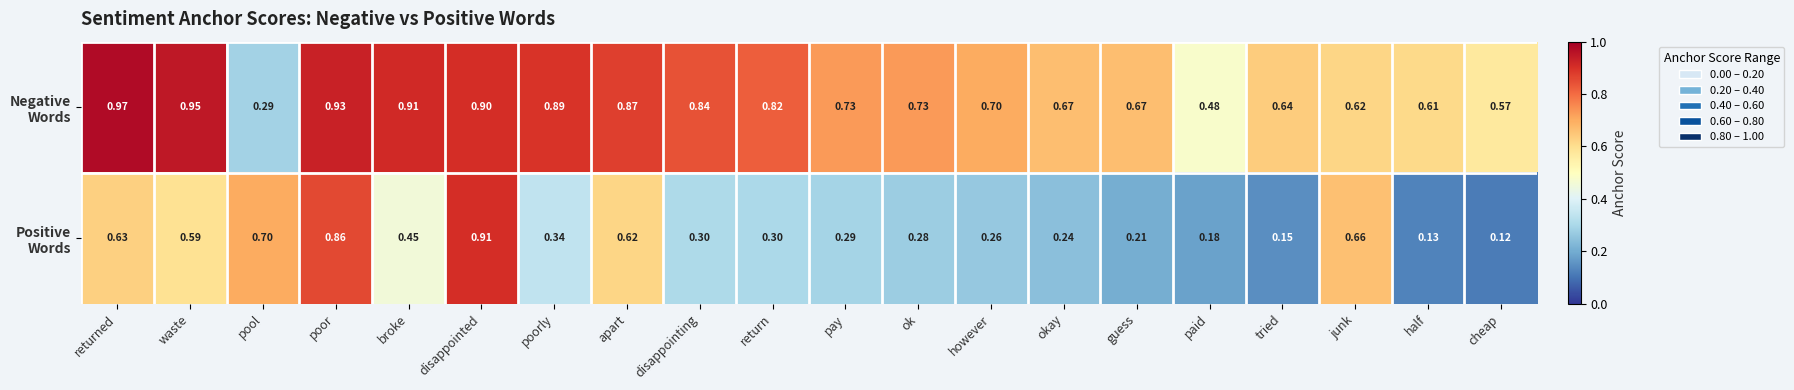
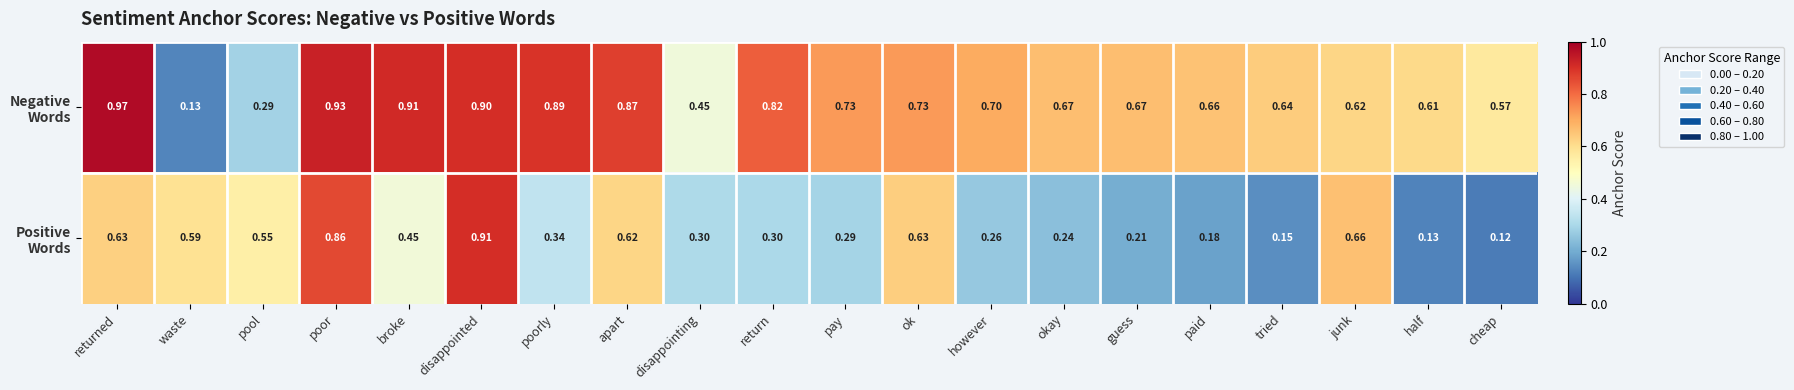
Negative Words, waste: 0.95 -> 0.13
Negative Words, disappointing: 0.84 -> 0.45
Negative Words, paid: 0.48 -> 0.66
Positive Words, pool: 0.70 -> 0.55
Positive Words, ok: 0.28 -> 0.63
